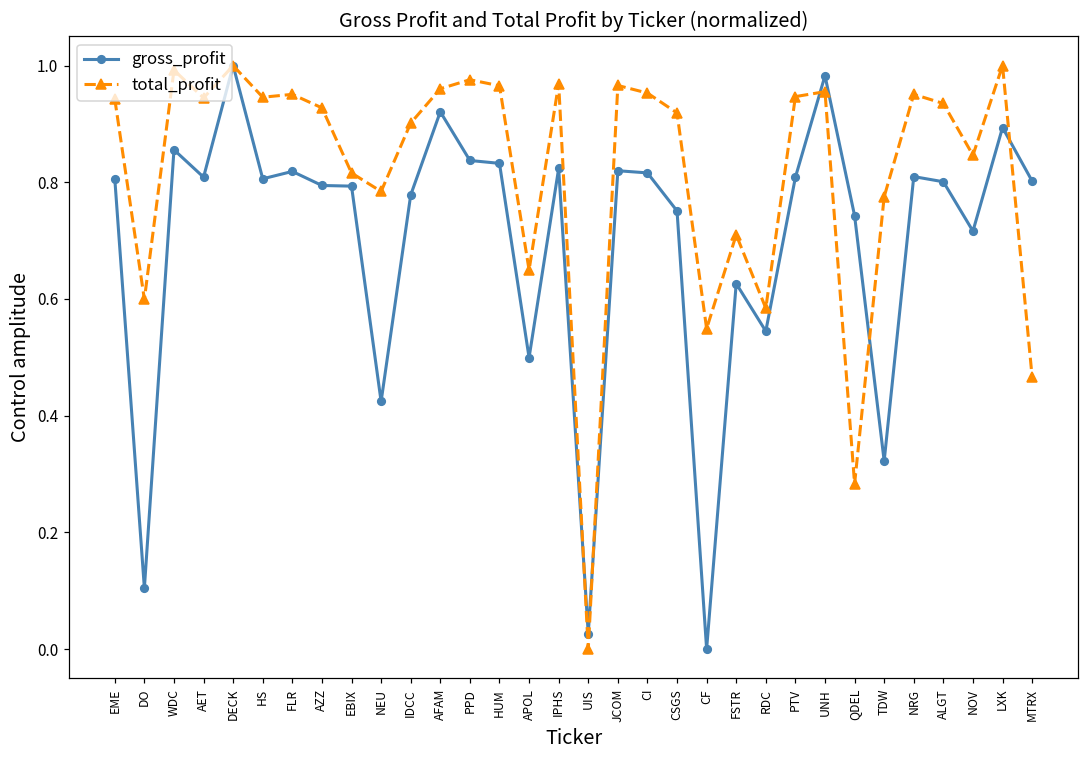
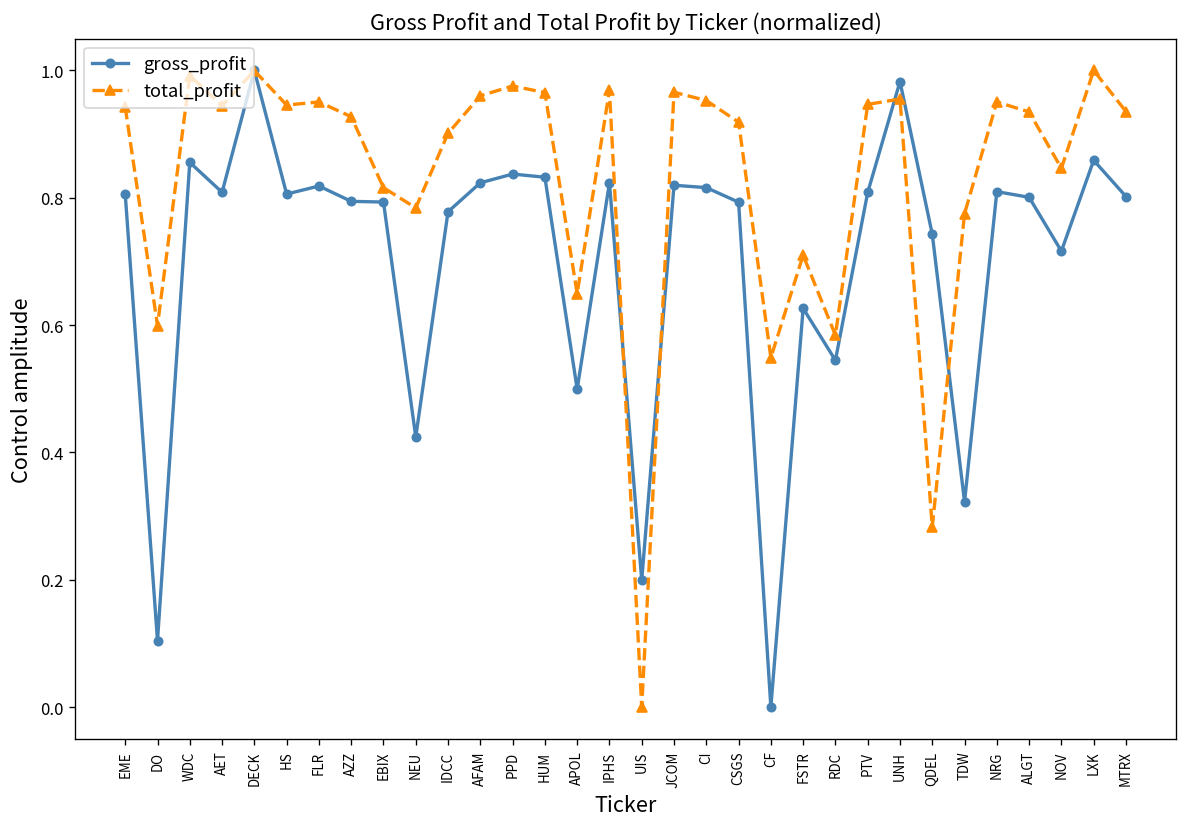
gross_profit, AFAM: 0.92 -> 0.82
gross_profit, UIS: 0.03 -> 0.20
gross_profit, CSGS: 0.75 -> 0.79
gross_profit, LXK: 0.89 -> 0.86
total_profit, MTRX: 0.47 -> 0.94
